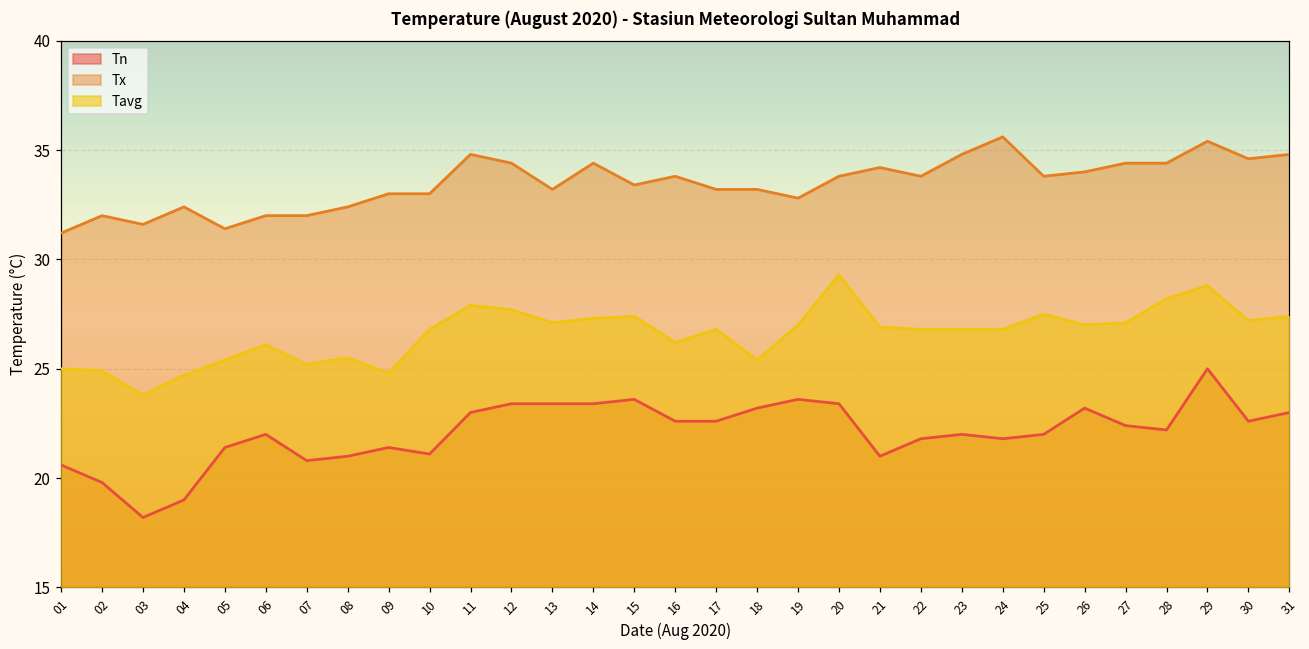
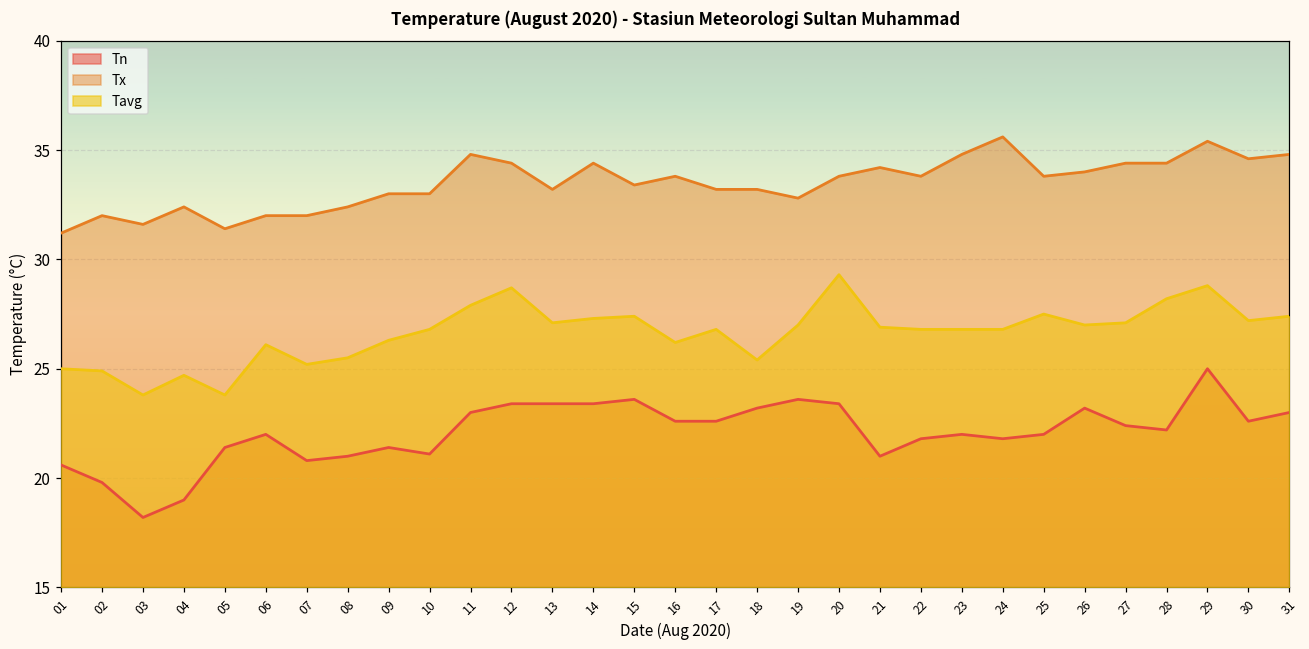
Tavg, 05: 25.4 -> 23.8
Tavg, 09: 24.8 -> 26.3
Tavg, 12: 27.7 -> 28.7
